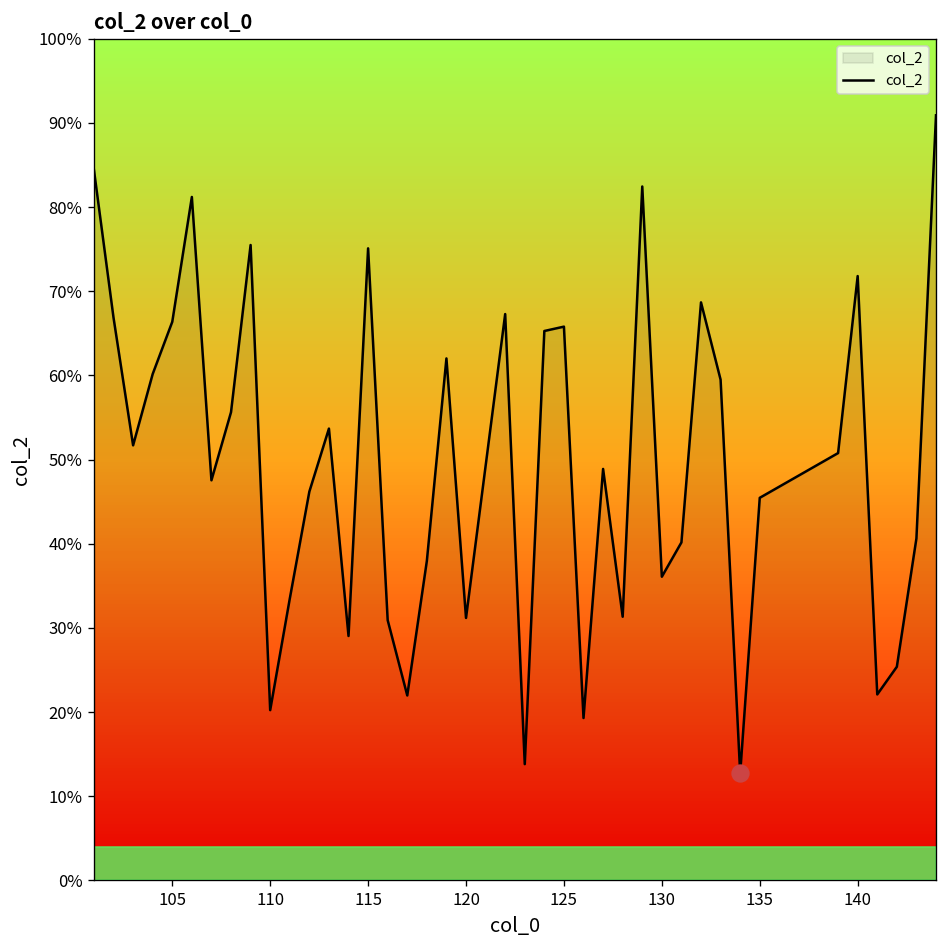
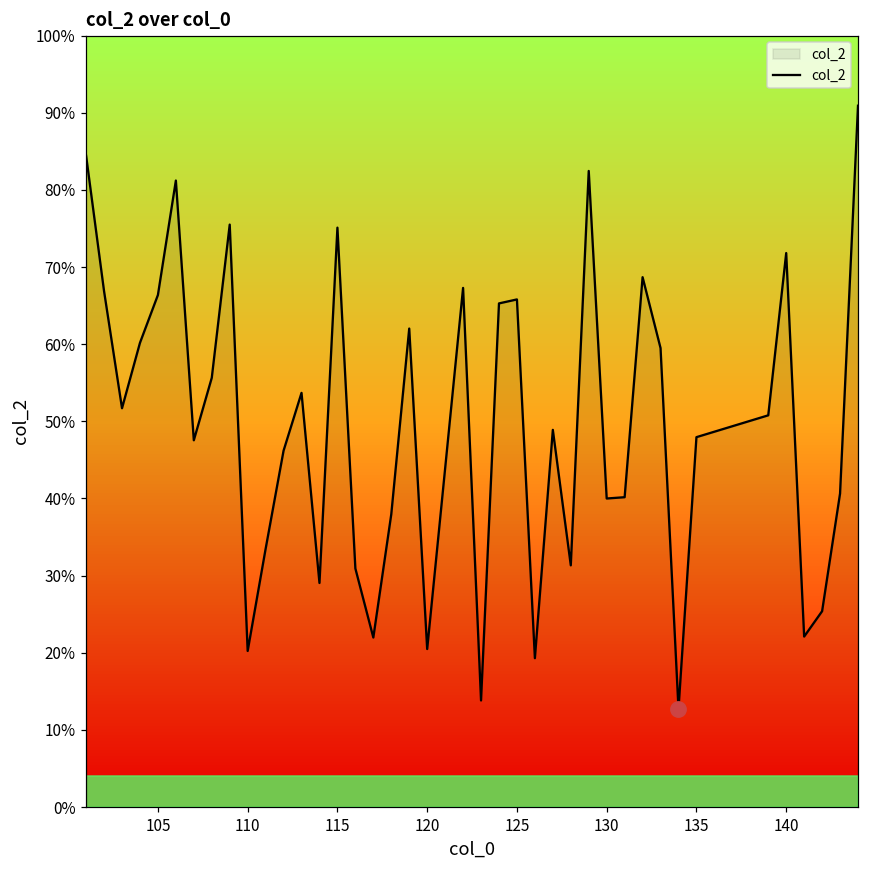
col_2, 120: 31% -> 20%
col_2, 130: 36% -> 40%
col_2, 135: 45% -> 48%
